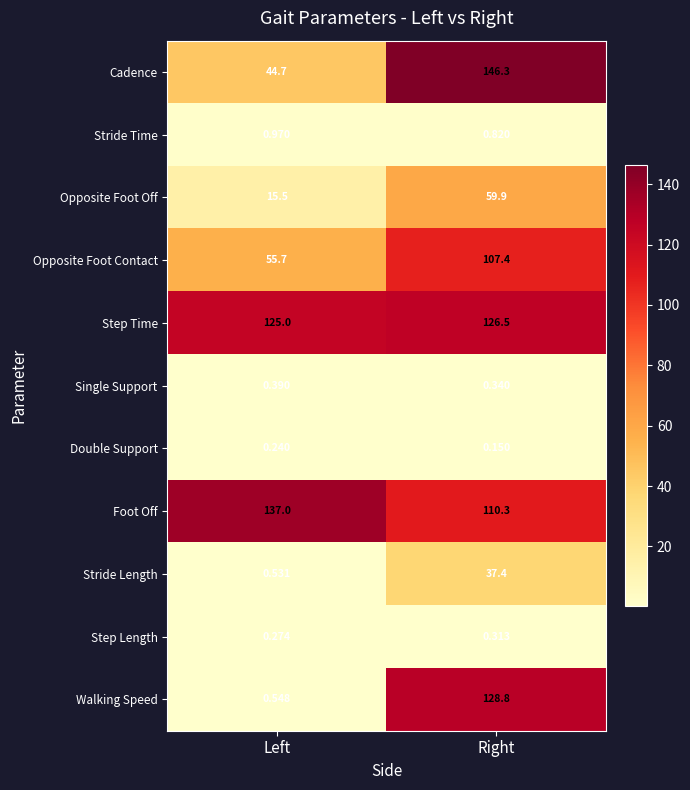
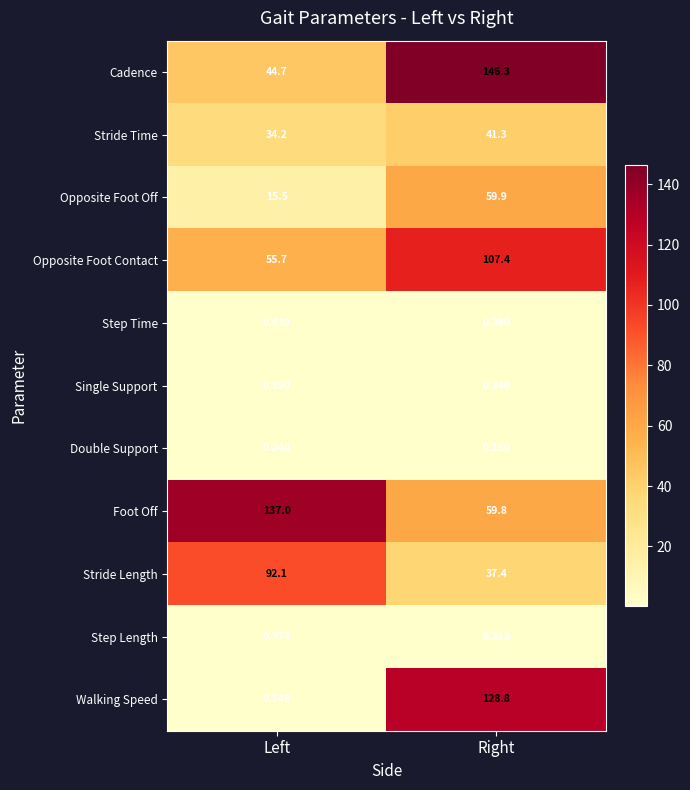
Stride Time, Left: 0.970 -> 34.2
Stride Time, Right: 0.820 -> 41.3
Step Time, Left: 125.0 -> 0.430
Step Time, Right: 126.5 -> 0.390
Foot Off, Right: 110.3 -> 59.8
Stride Length, Left: 0.531 -> 92.1
